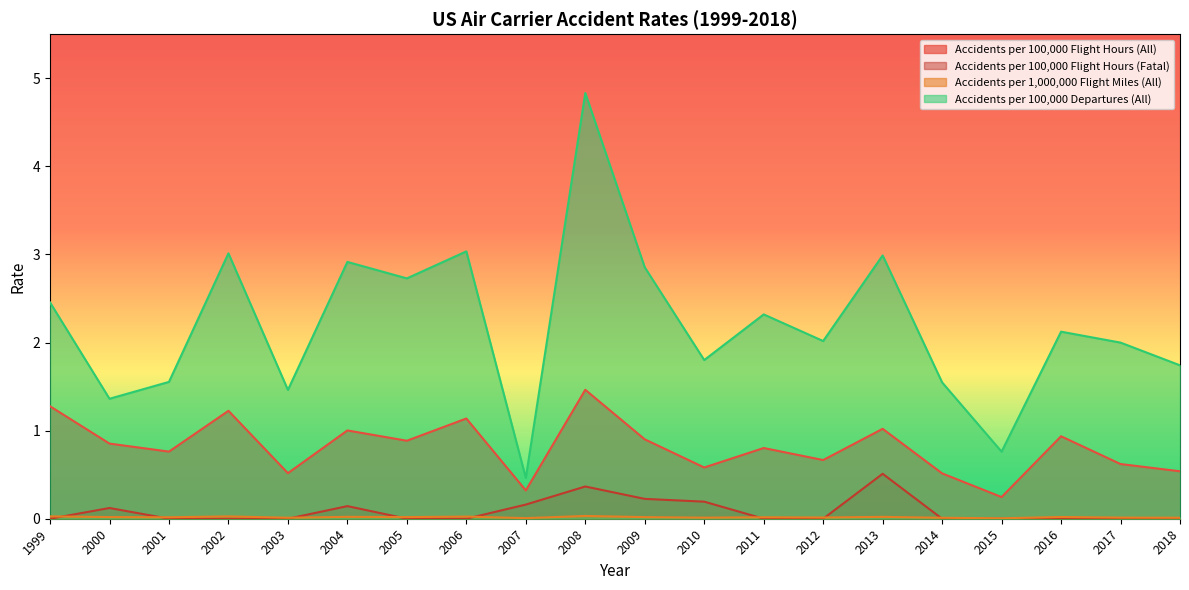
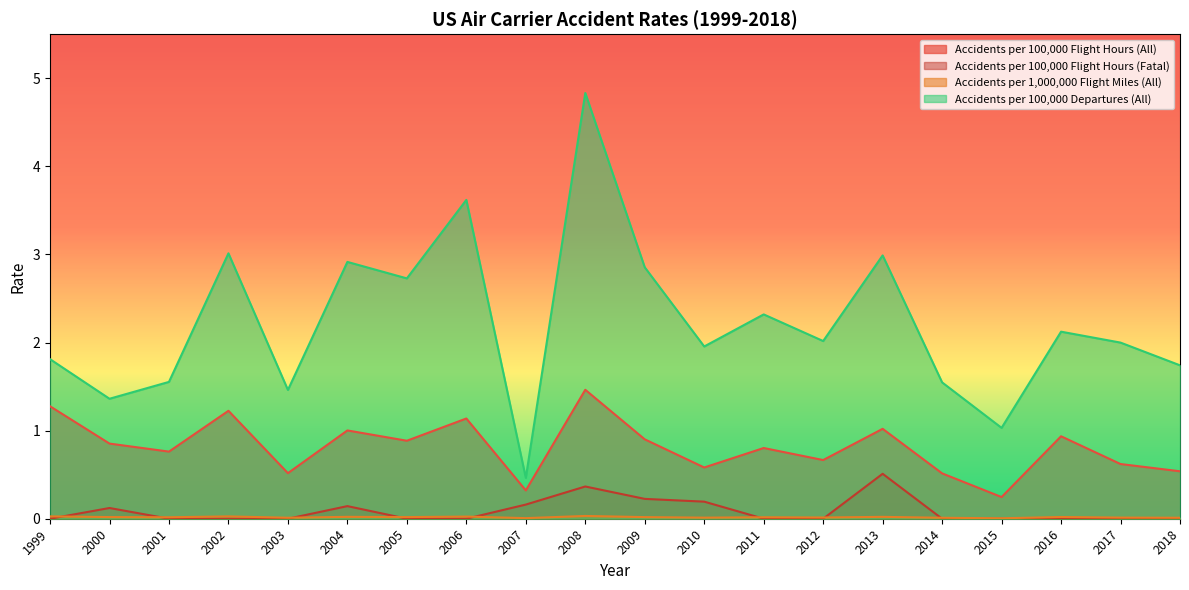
Accidents per 100,000 Departures (All), 1999: 2.5 -> 1.8
Accidents per 100,000 Departures (All), 2006: 3.0 -> 3.6
Accidents per 100,000 Departures (All), 2010: 1.8 -> 2.0
Accidents per 100,000 Departures (All), 2015: 0.8 -> 1.0
